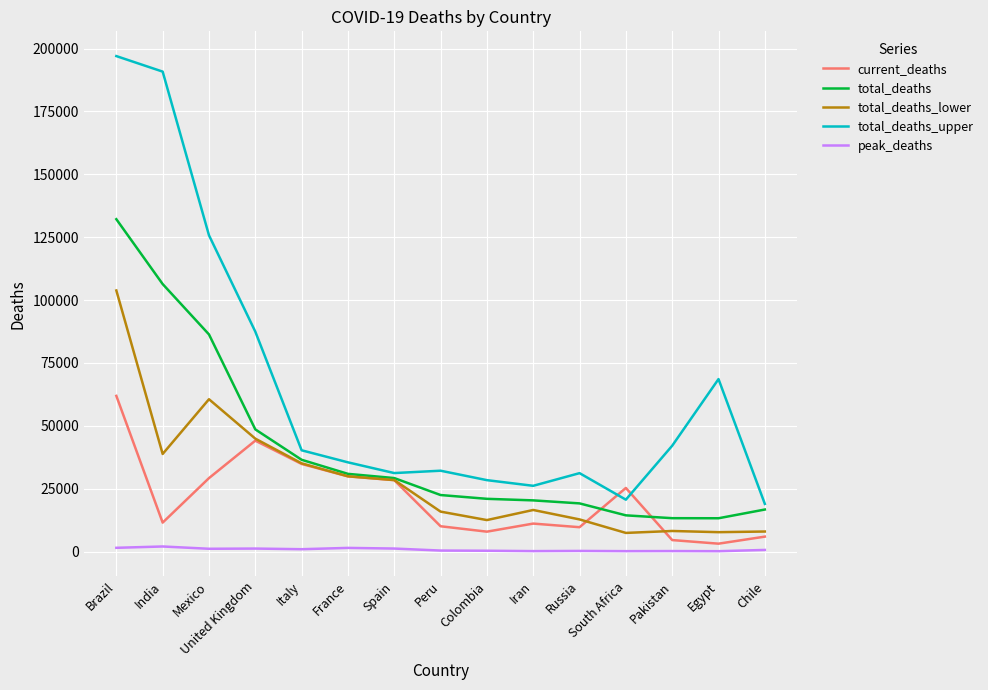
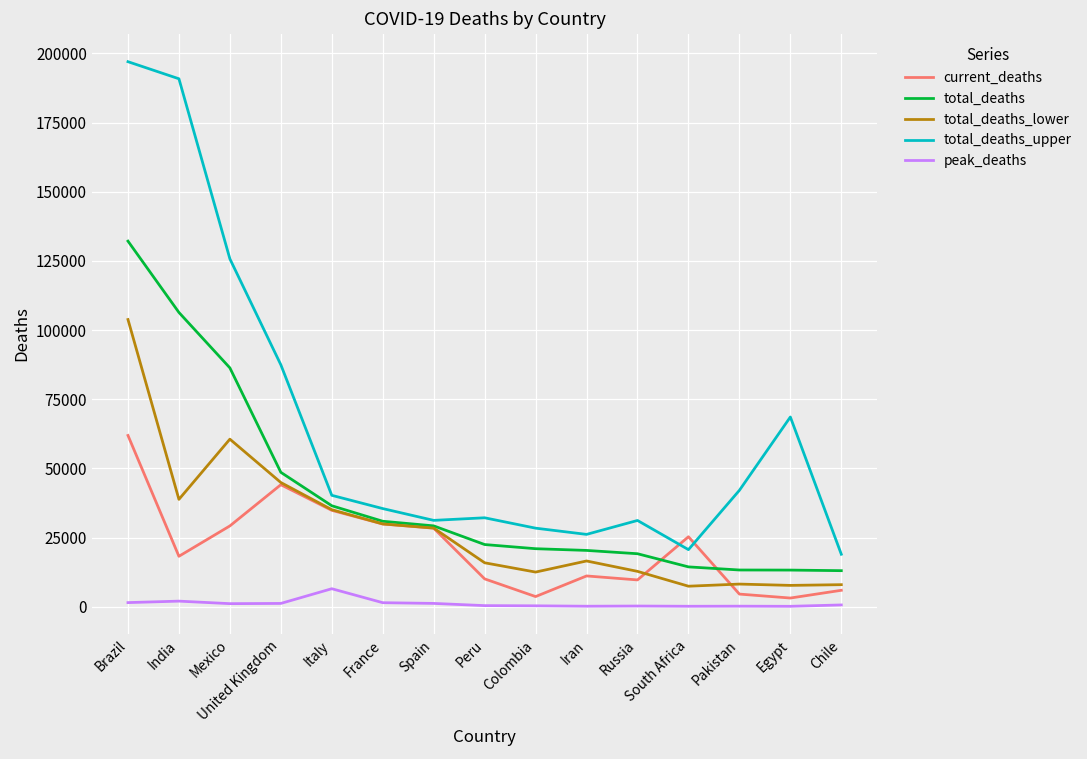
current_deaths, India: 11000 -> 18000
peak_deaths, Italy: 1000 -> 6000
current_deaths, Colombia: 8000 -> 4000
total_deaths, Chile: 17000 -> 13000
